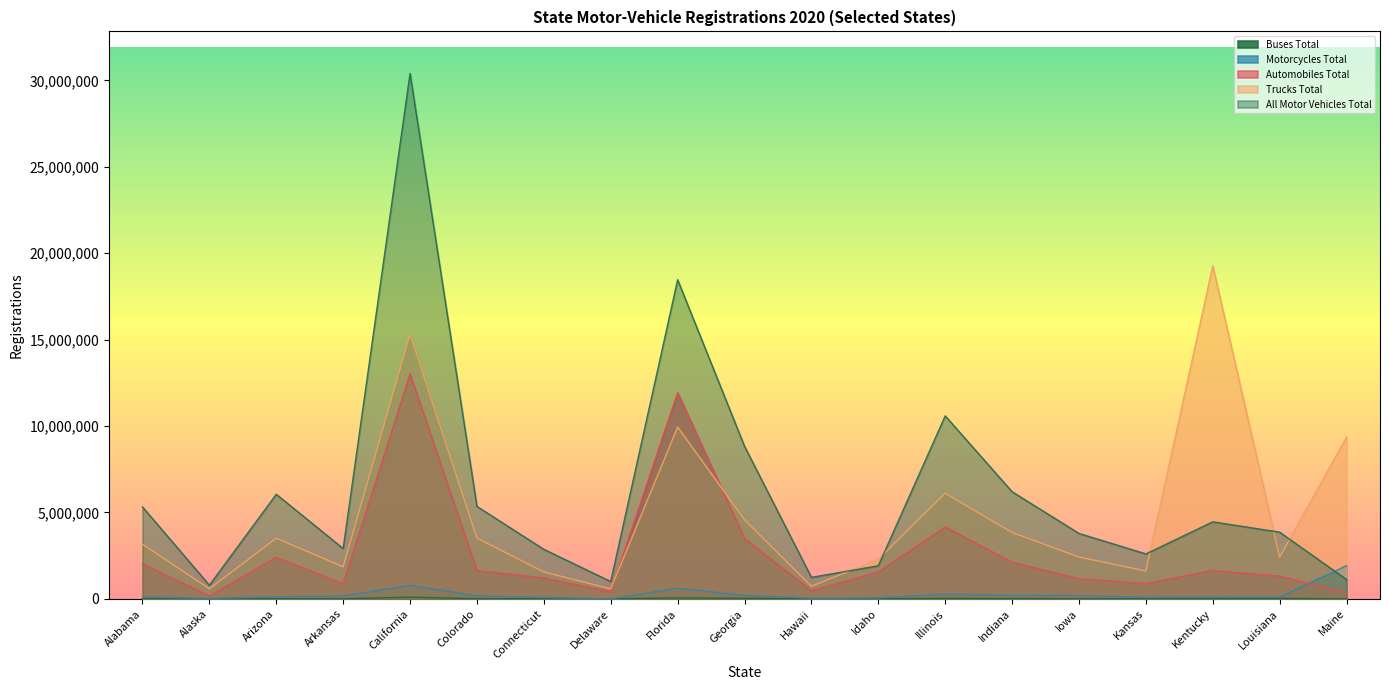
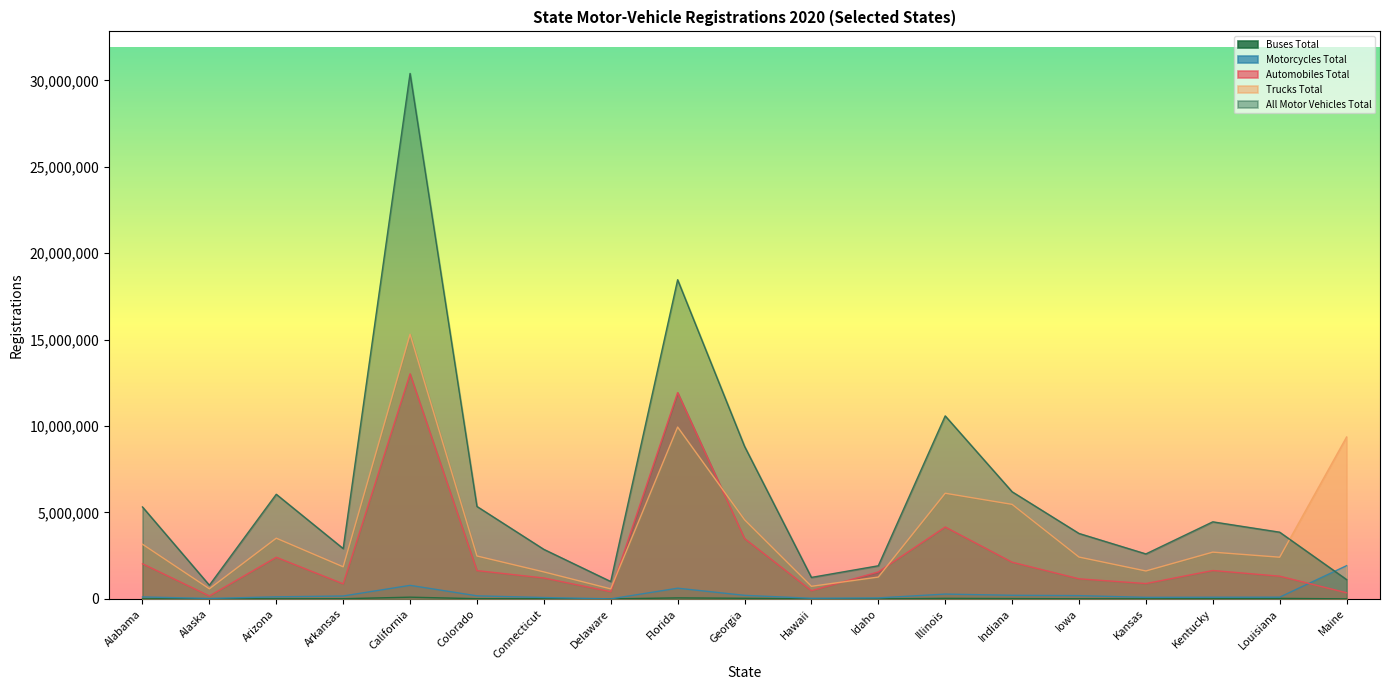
Trucks Total, Colorado: 3,500,000 -> 2,500,000
Trucks Total, Idaho: 2,300,000 -> 1,300,000
Trucks Total, Indiana: 3,800,000 -> 5,500,000
Trucks Total, Kentucky: 19,300,000 -> 2,700,000
